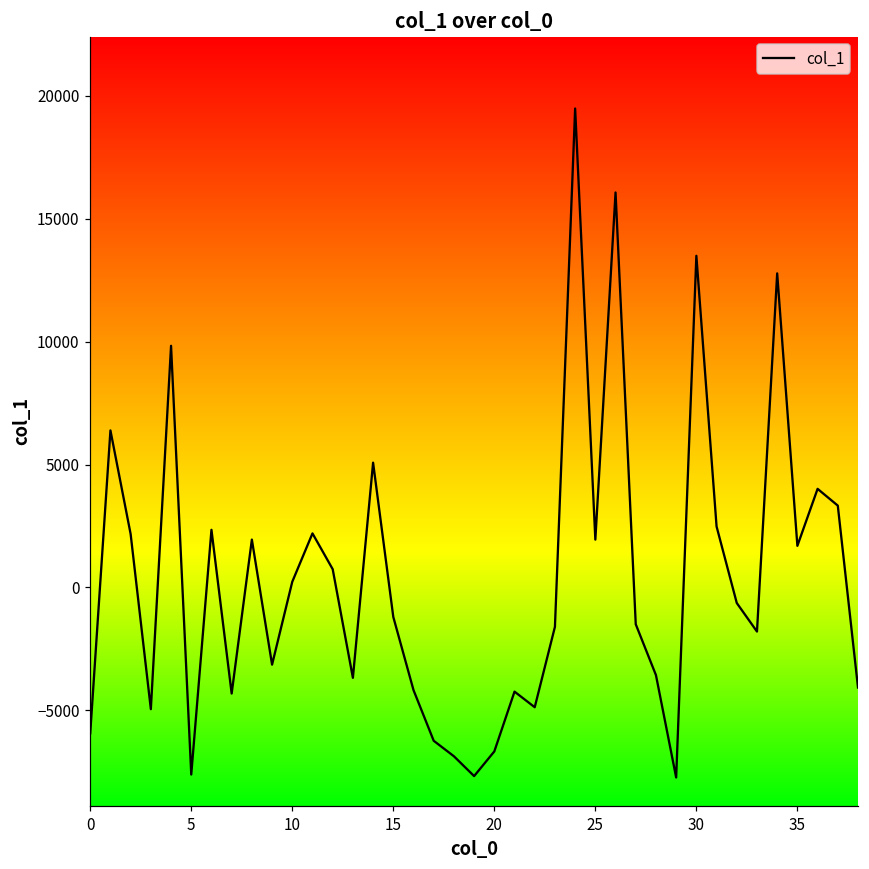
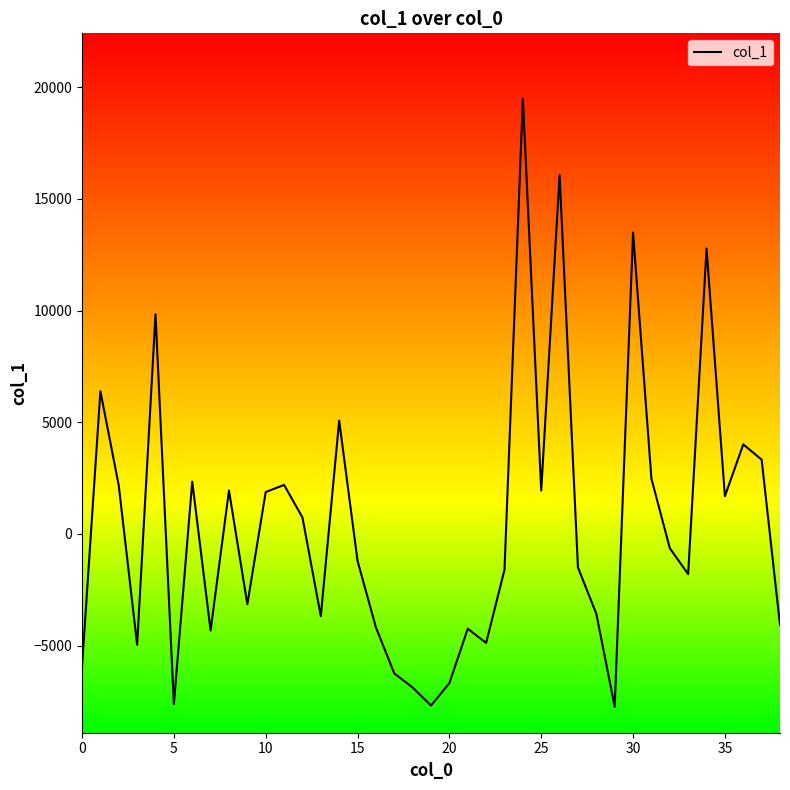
10: 200 -> 1900
